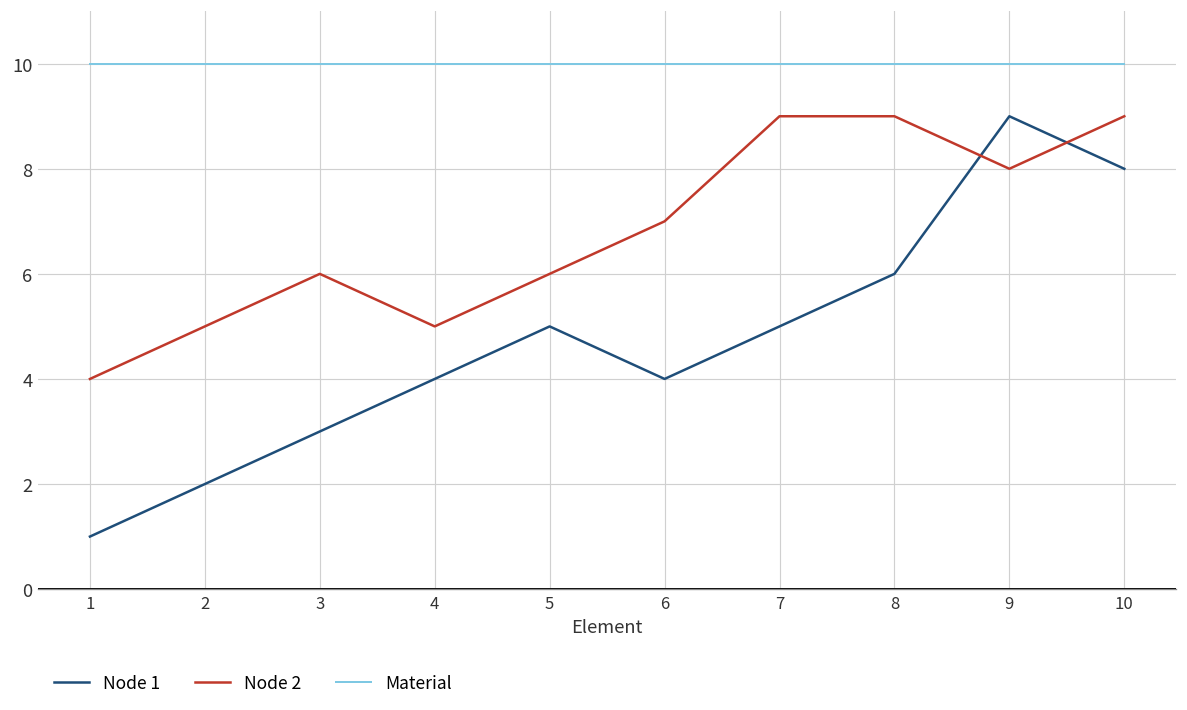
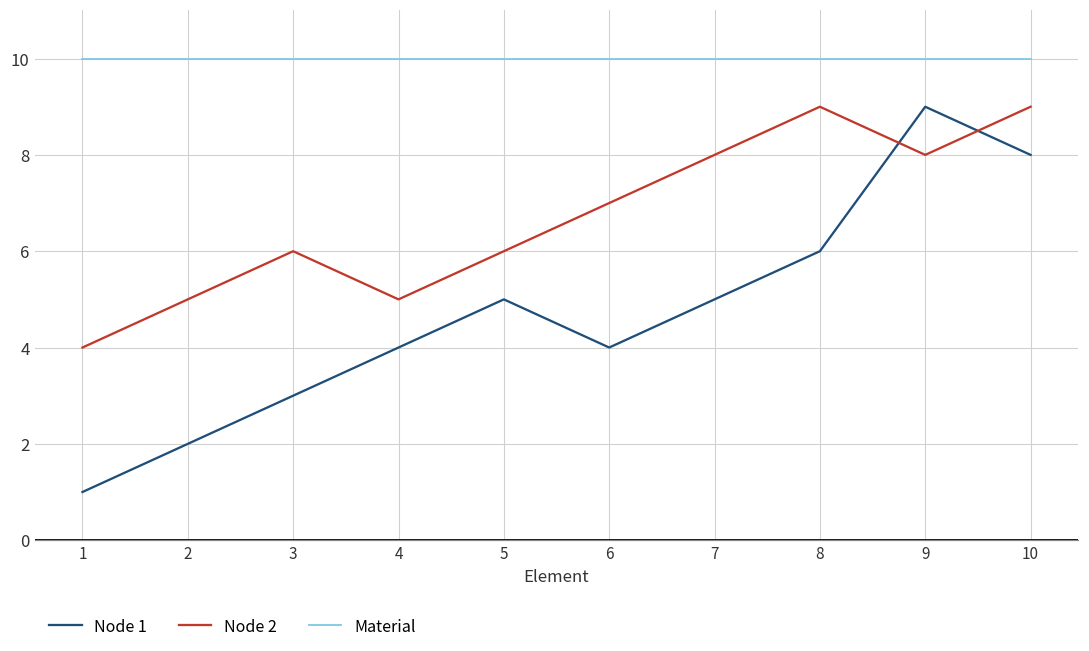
Node 2, 7: 9 -> 8
